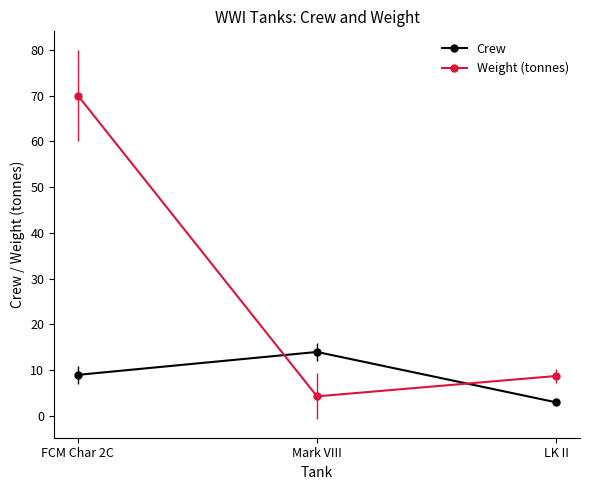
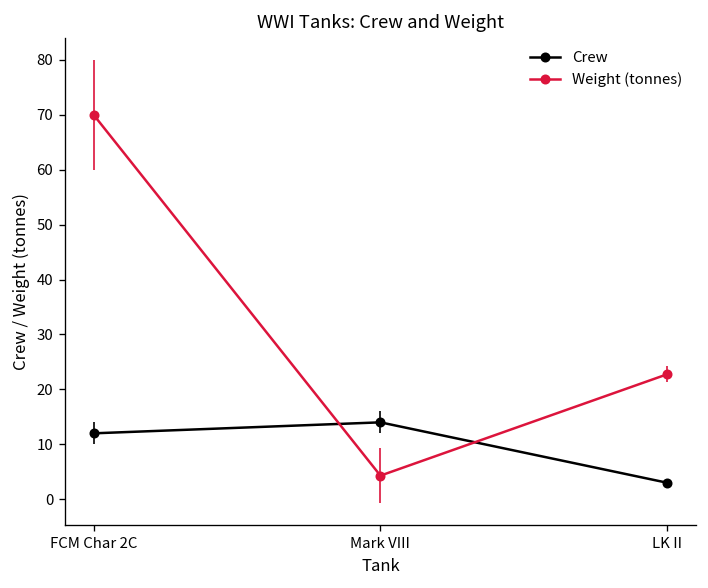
Crew, FCM Char 2C: 9 -> 12
Weight (tonnes), LK II: 9 -> 23
